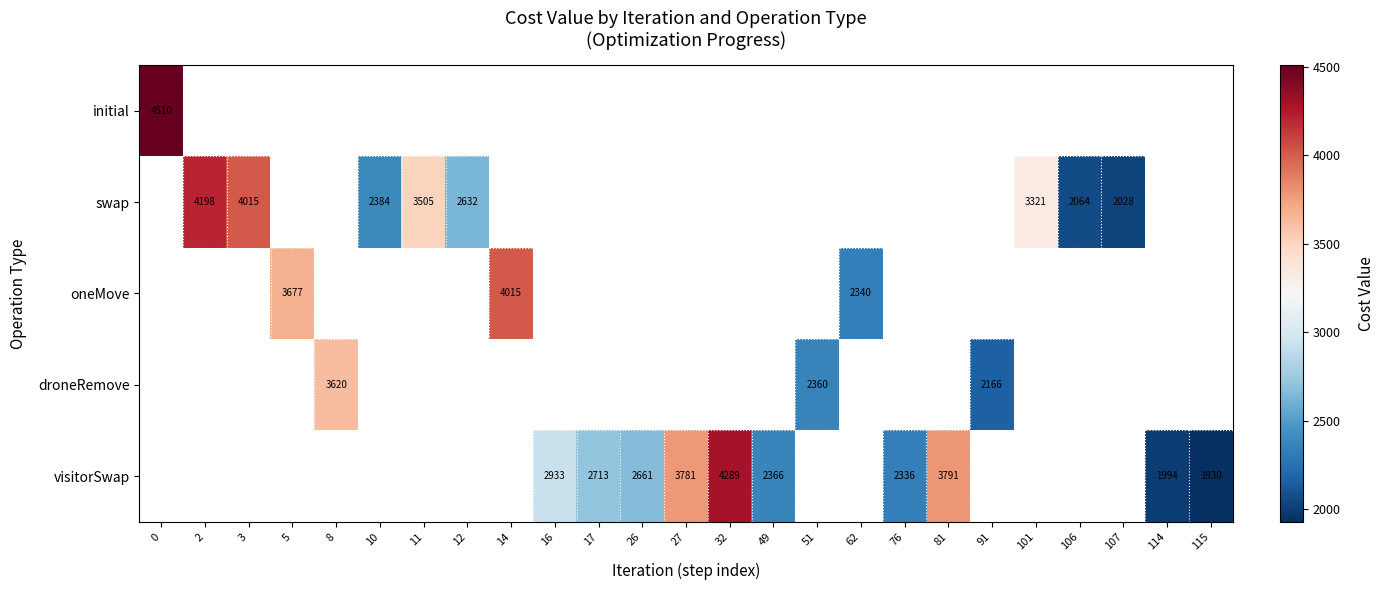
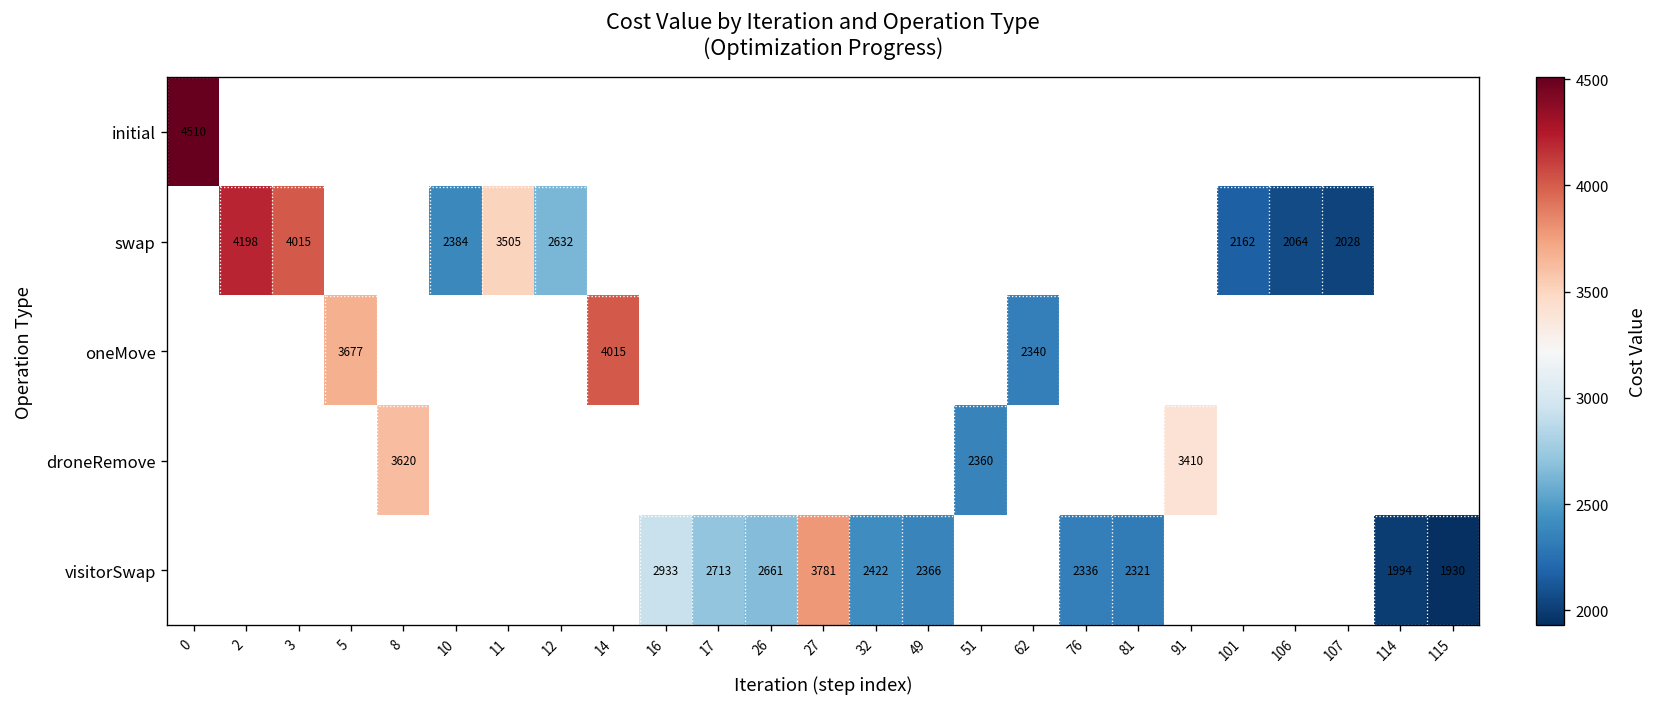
swap, 101: 3321 -> 2162
droneRemove, 91: 2166 -> 3410
visitorSwap, 32: 4289 -> 2422
visitorSwap, 81: 3791 -> 2321
